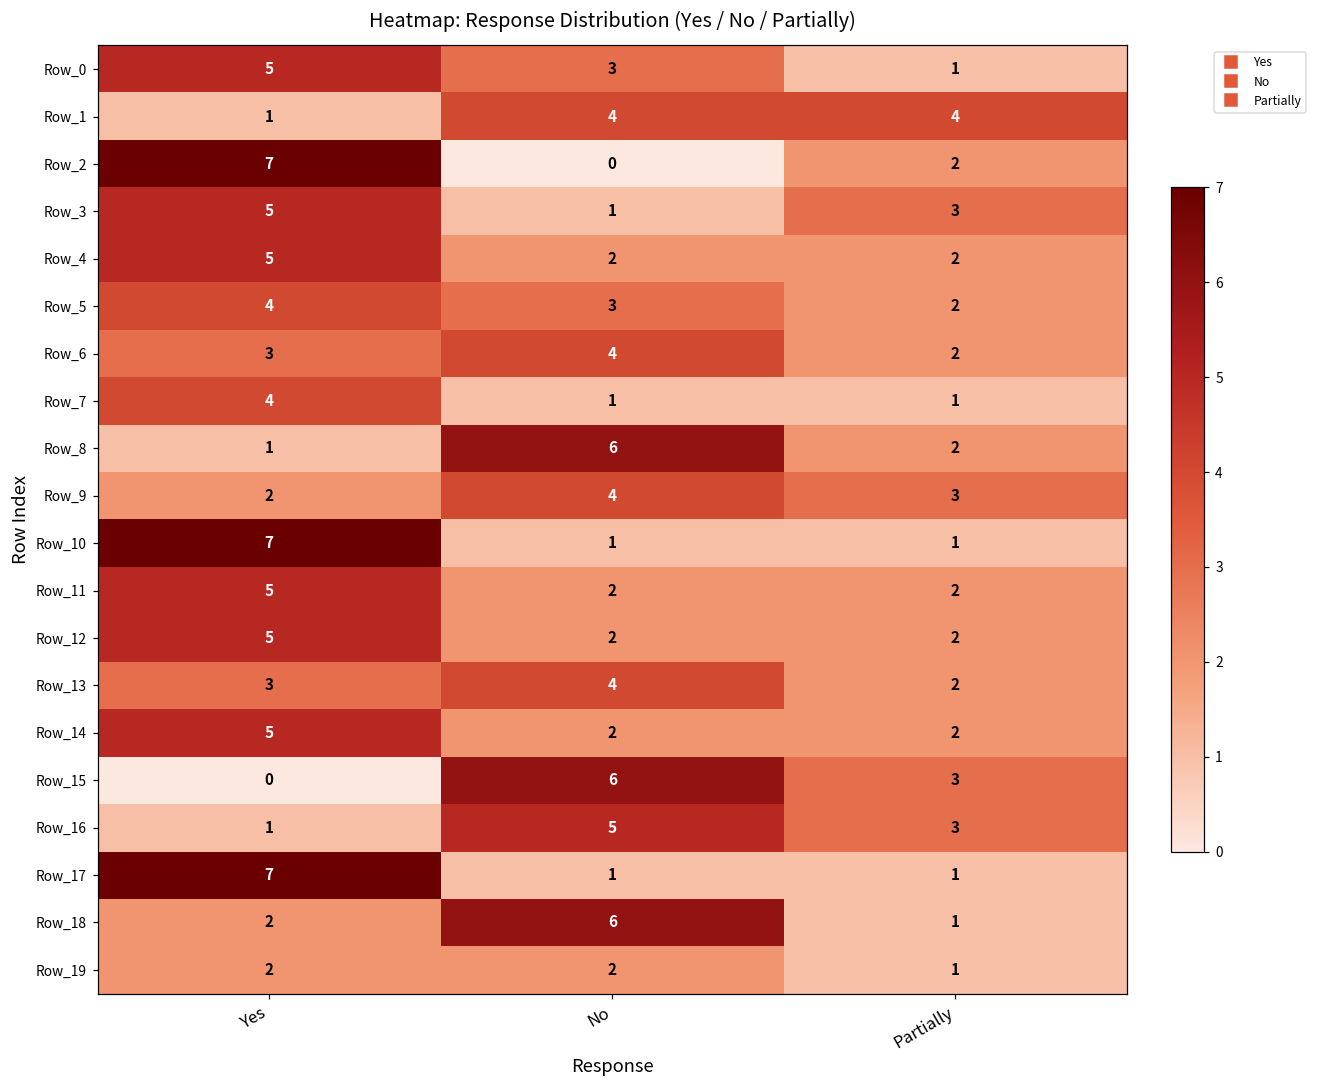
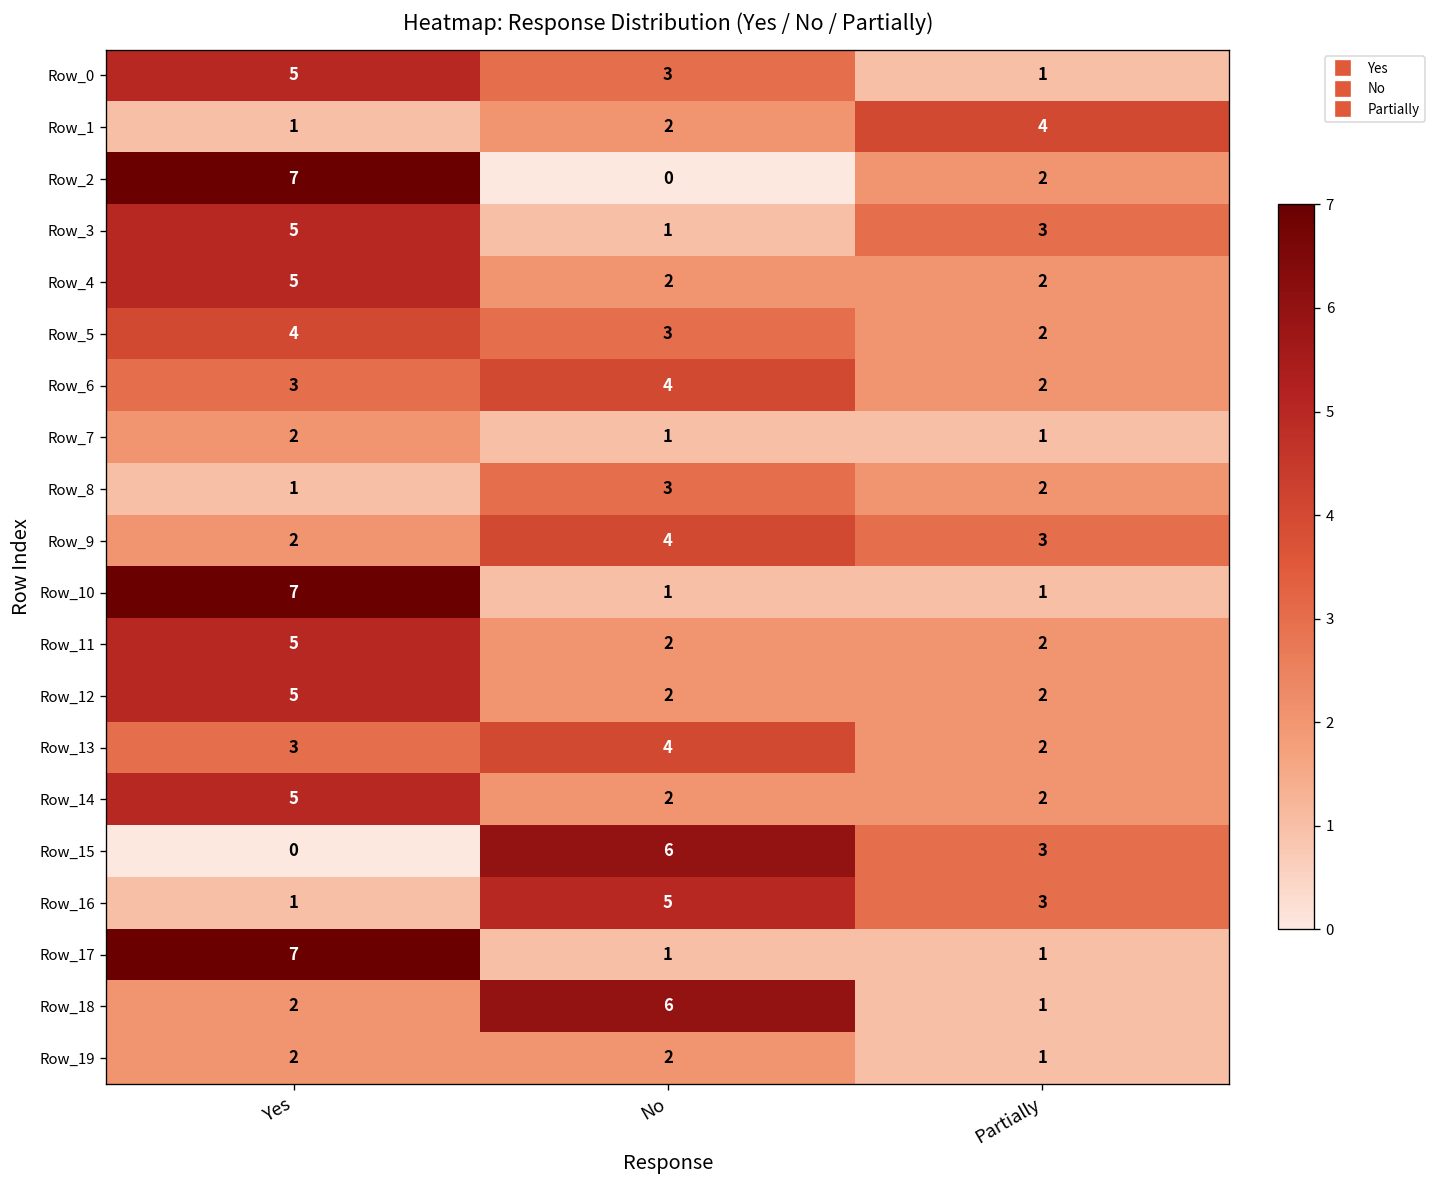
Row_1, No: 4 -> 2
Row_7, Yes: 4 -> 2
Row_8, No: 6 -> 3
